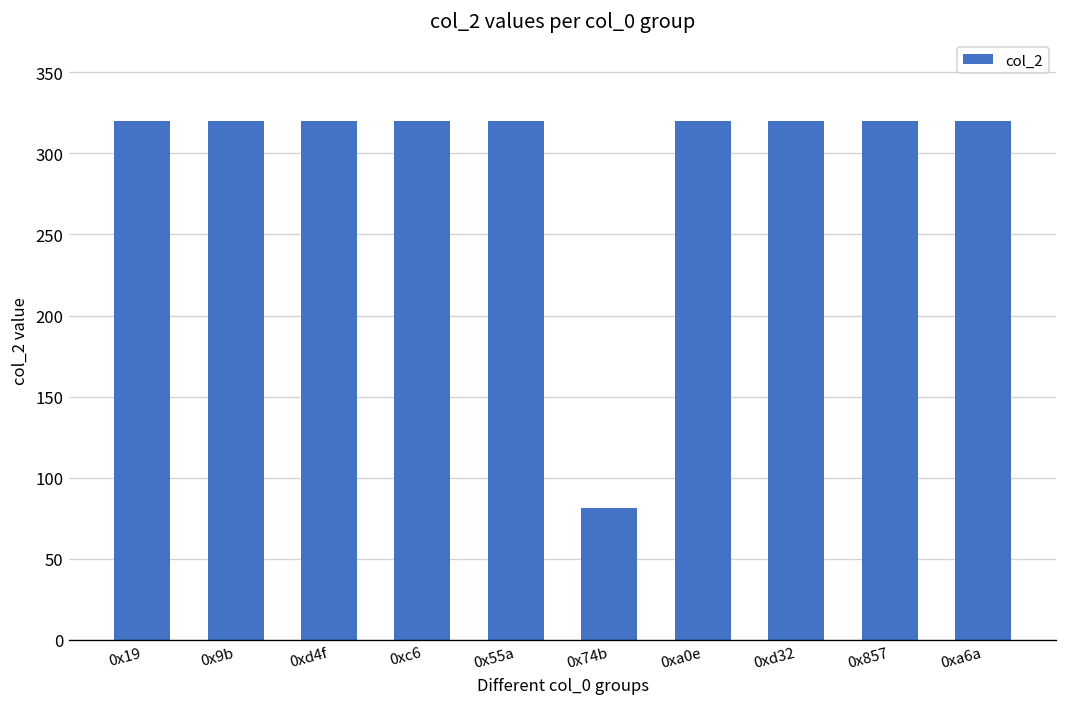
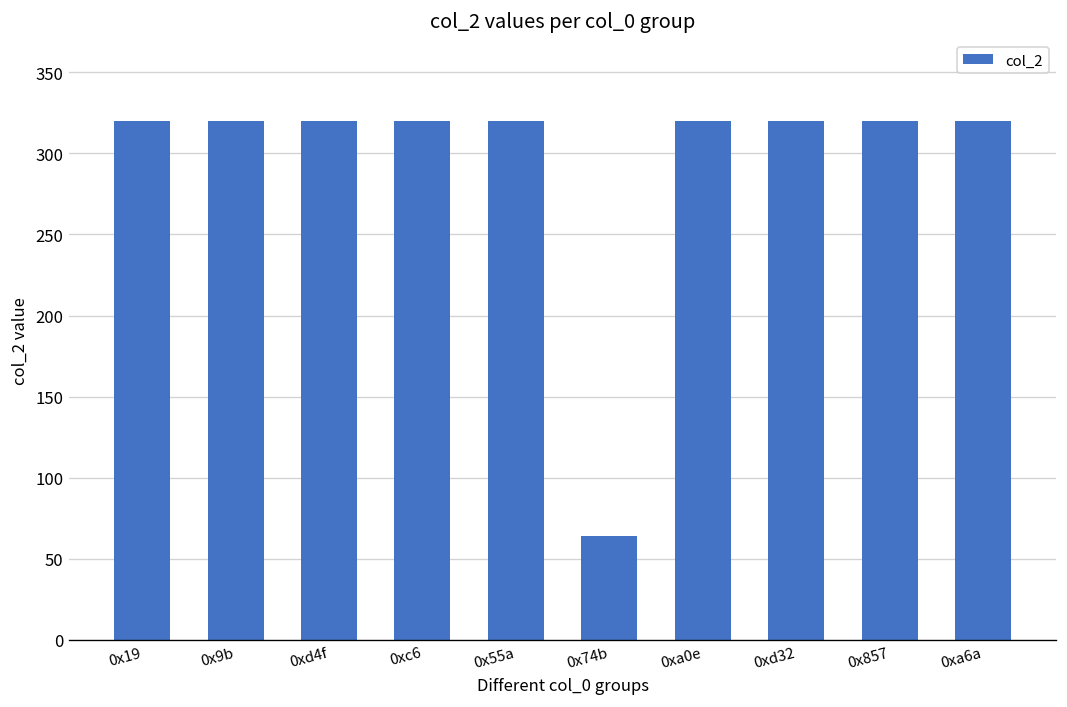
0x74b: 81 -> 64
